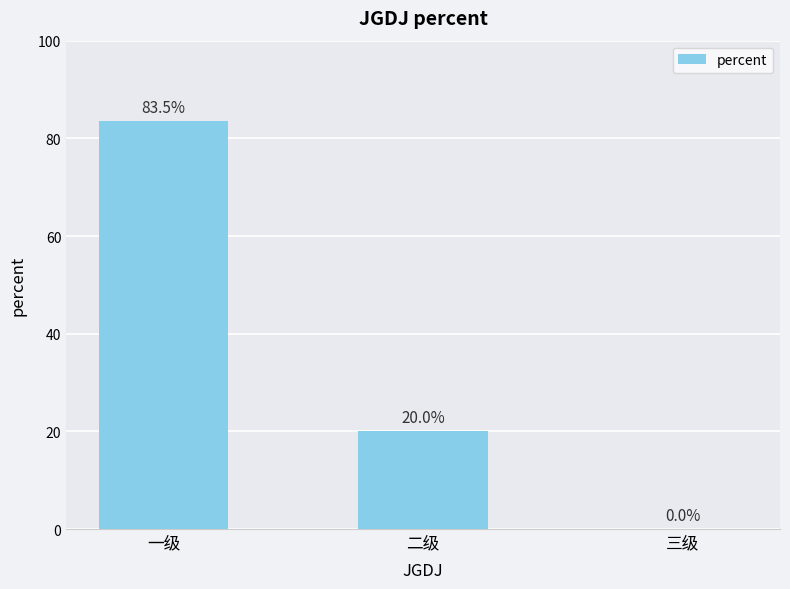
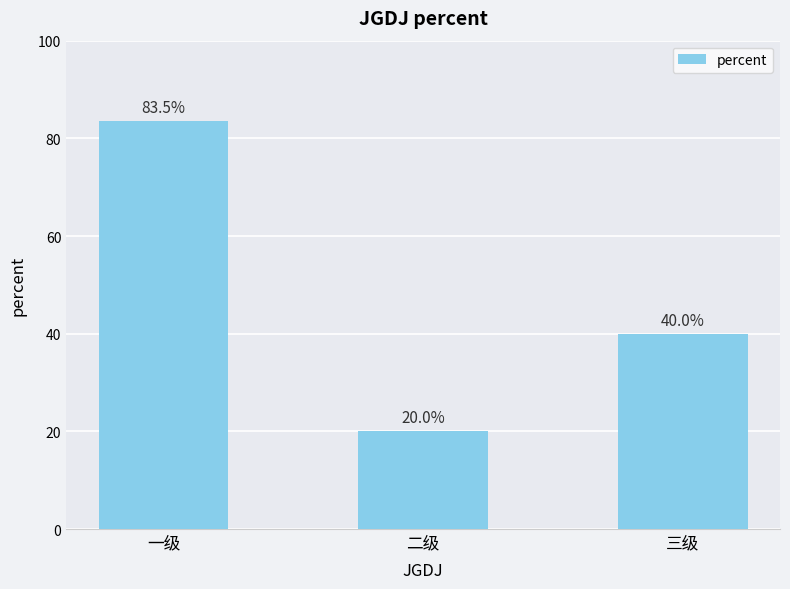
三级: 0.0% -> 40.0%
